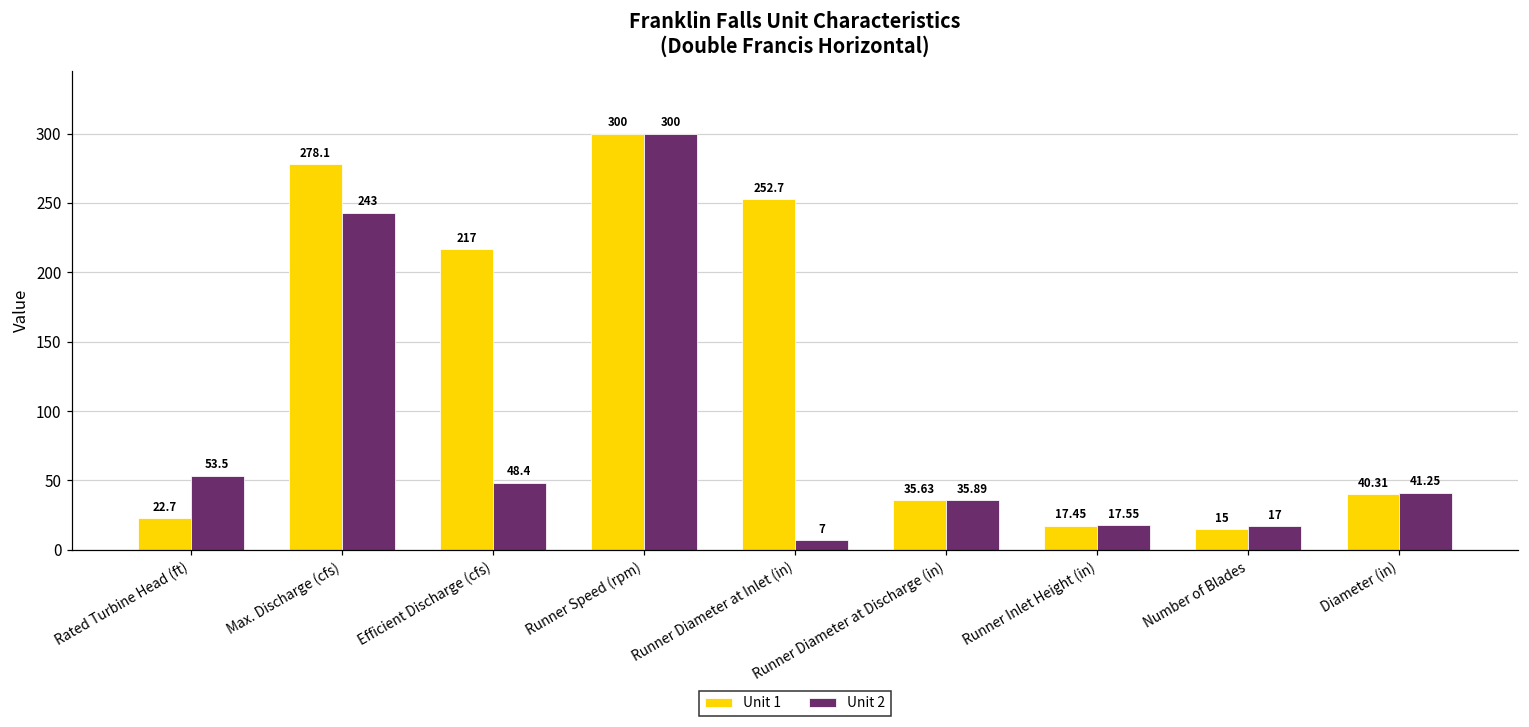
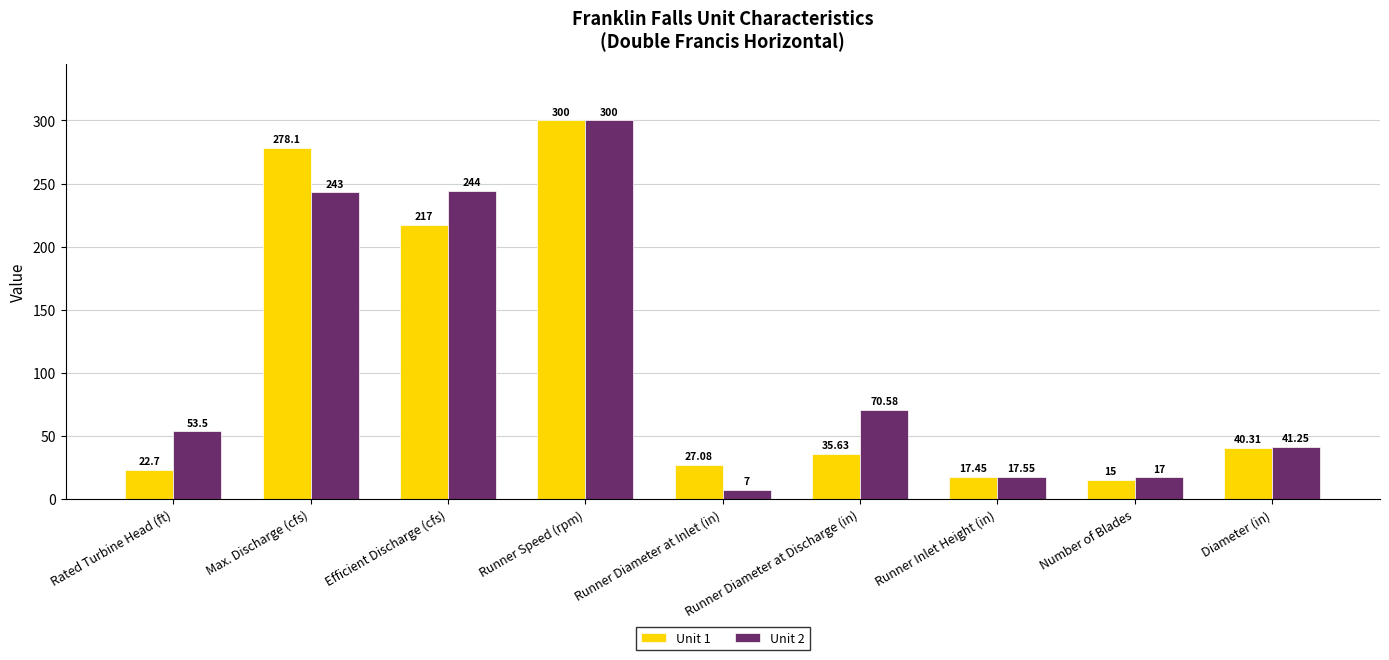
Unit 2, Efficient Discharge (cfs): 48.4 -> 244
Unit 1, Runner Diameter at Inlet (in): 252.7 -> 27.08
Unit 2, Runner Diameter at Discharge (in): 35.89 -> 70.58
